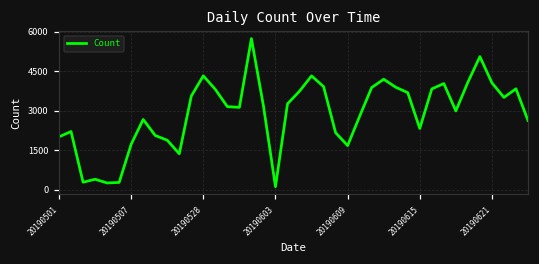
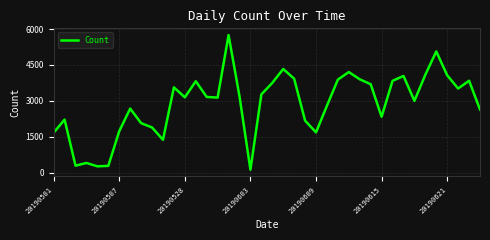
20190501: 2000 -> 1700
20190528: 4300 -> 3100
